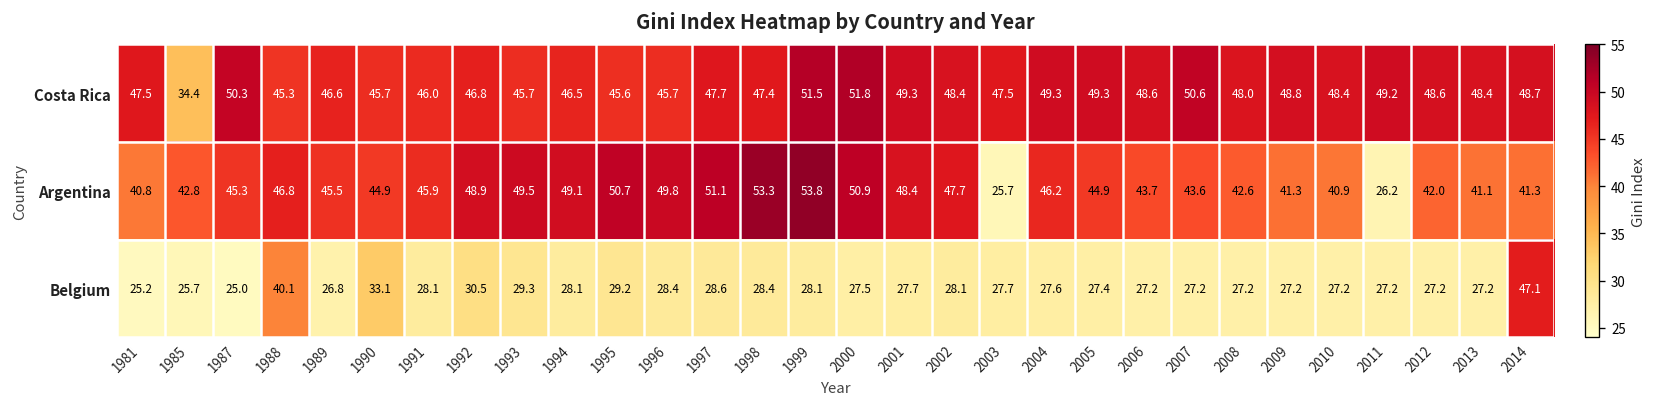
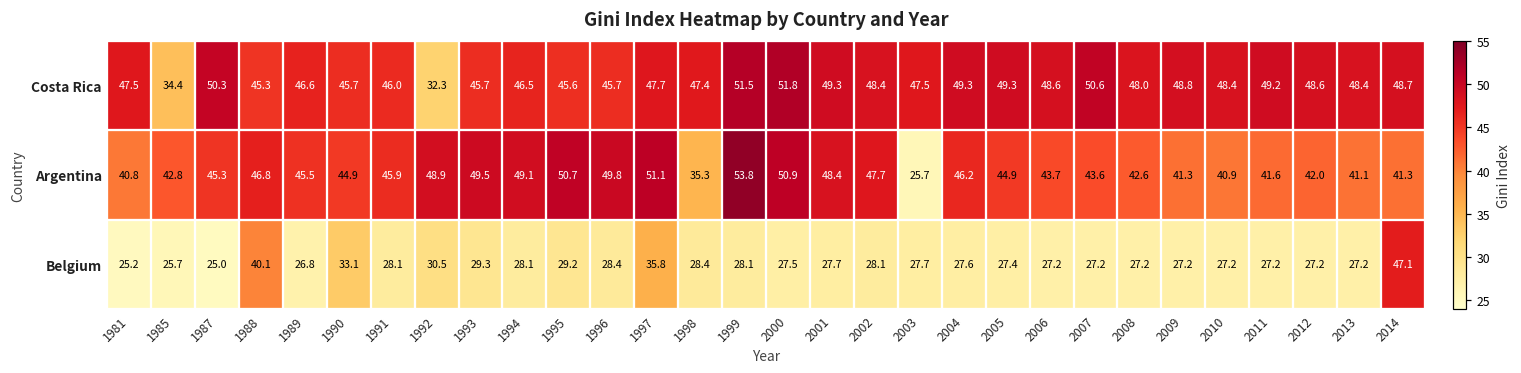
Costa Rica, 1992: 46.8 -> 32.3
Argentina, 1998: 53.3 -> 35.3
Argentina, 2011: 26.2 -> 41.6
Belgium, 1997: 28.6 -> 35.8
